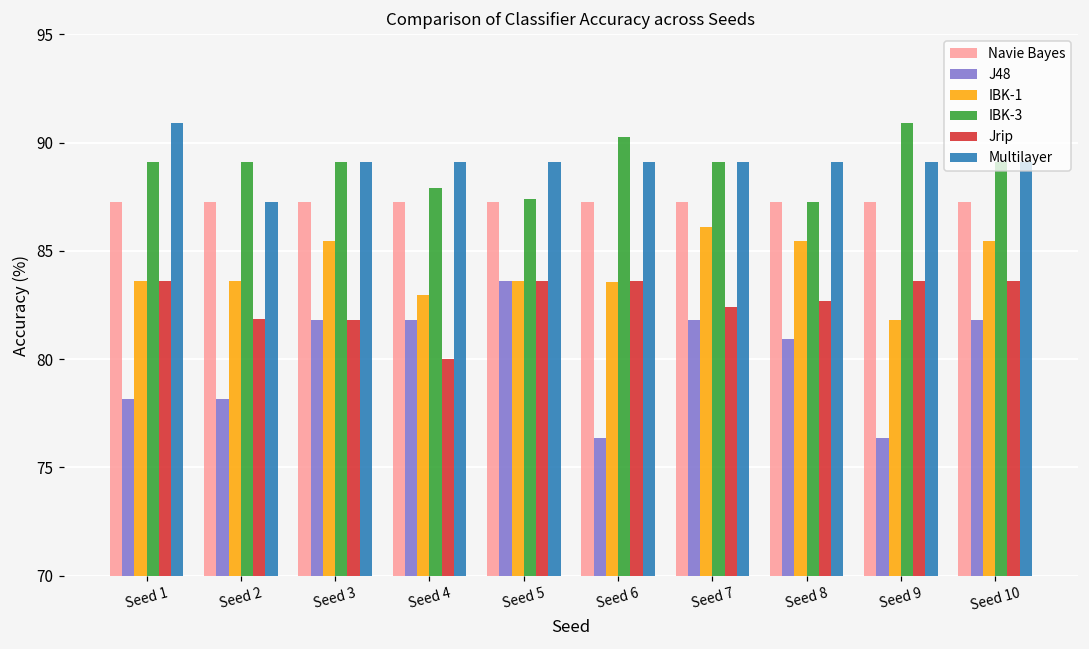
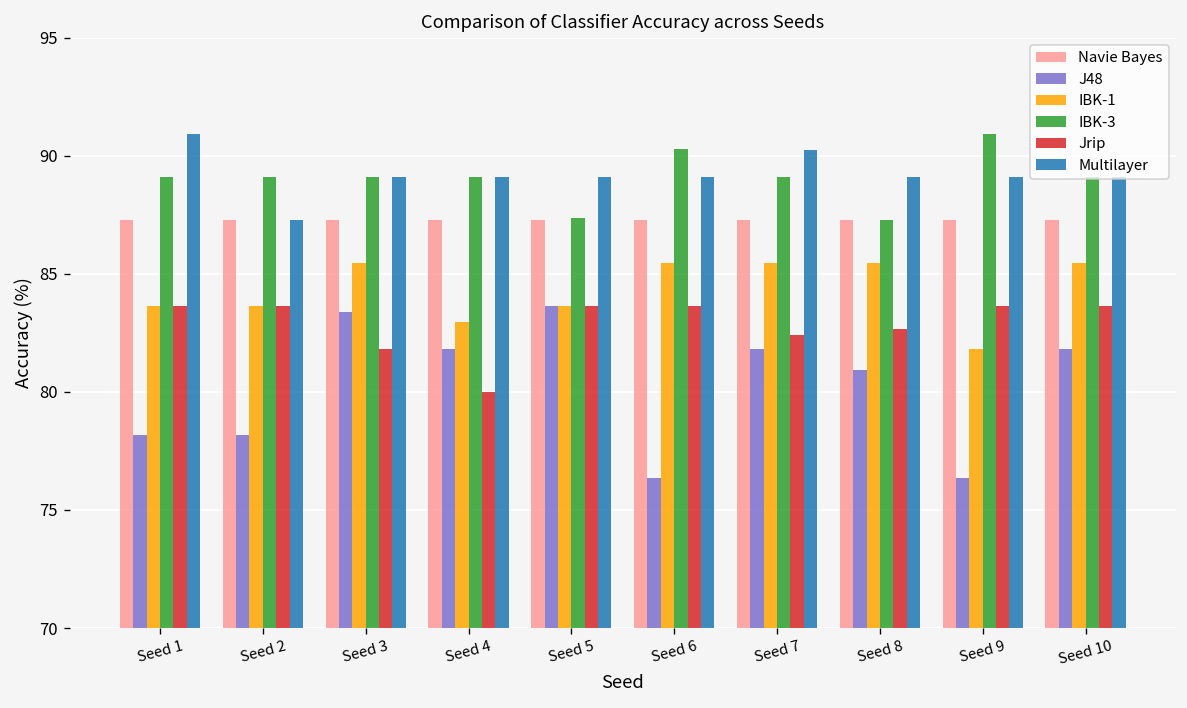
Jrip, Seed 2: 81.9 -> 83.6
J48, Seed 3: 81.8 -> 83.4
IBK-3, Seed 4: 87.9 -> 89.1
IBK-1, Seed 6: 83.6 -> 85.5
IBK-1, Seed 7: 86.1 -> 85.5
Multilayer, Seed 7: 89.1 -> 90.2
